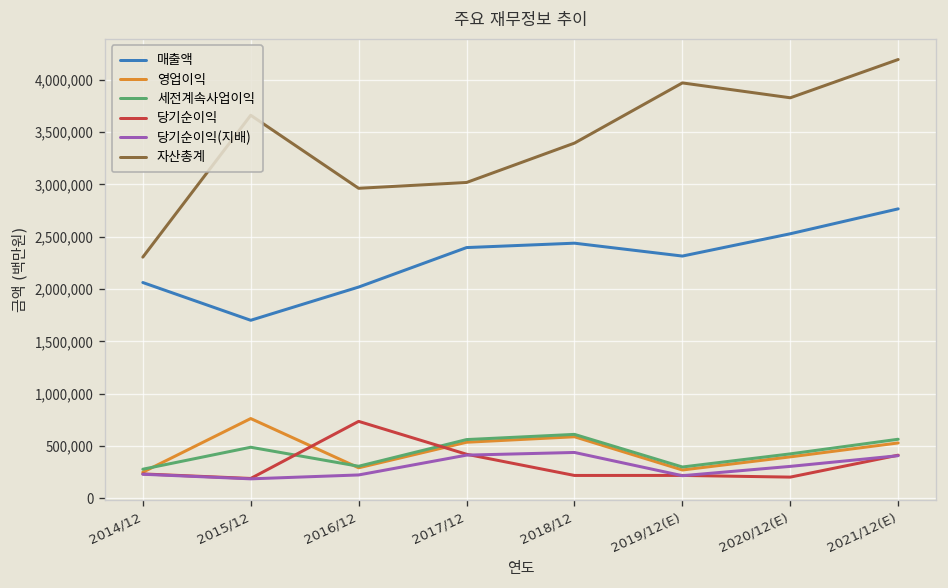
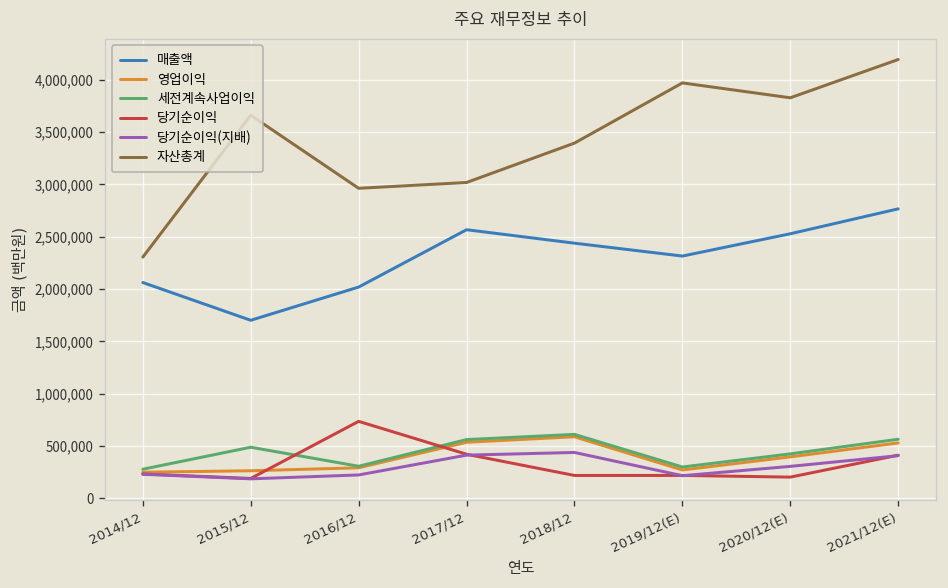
영업이익, 2015/12: 800,000 -> 300,000
매출액, 2017/12: 2,400,000 -> 2,600,000
